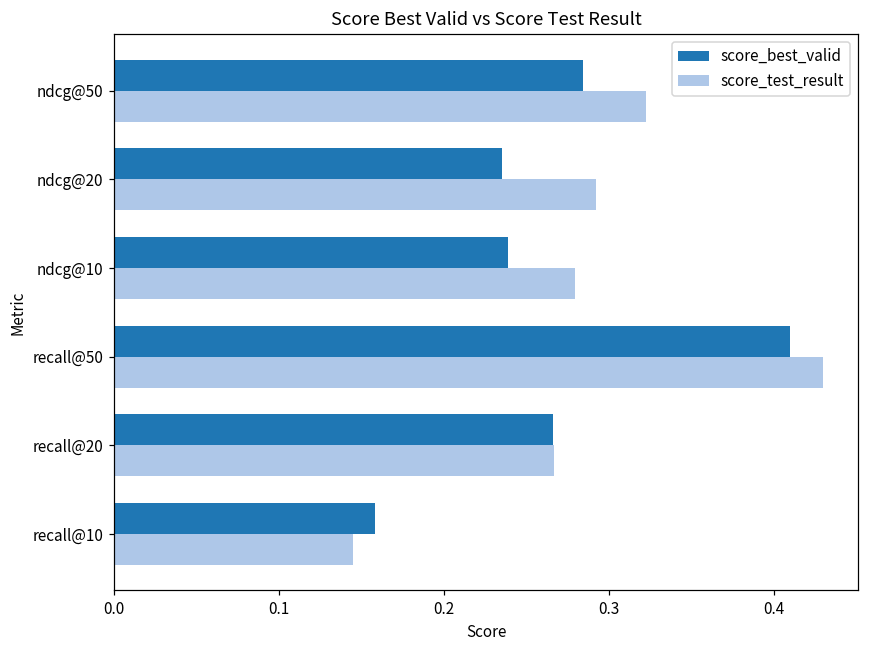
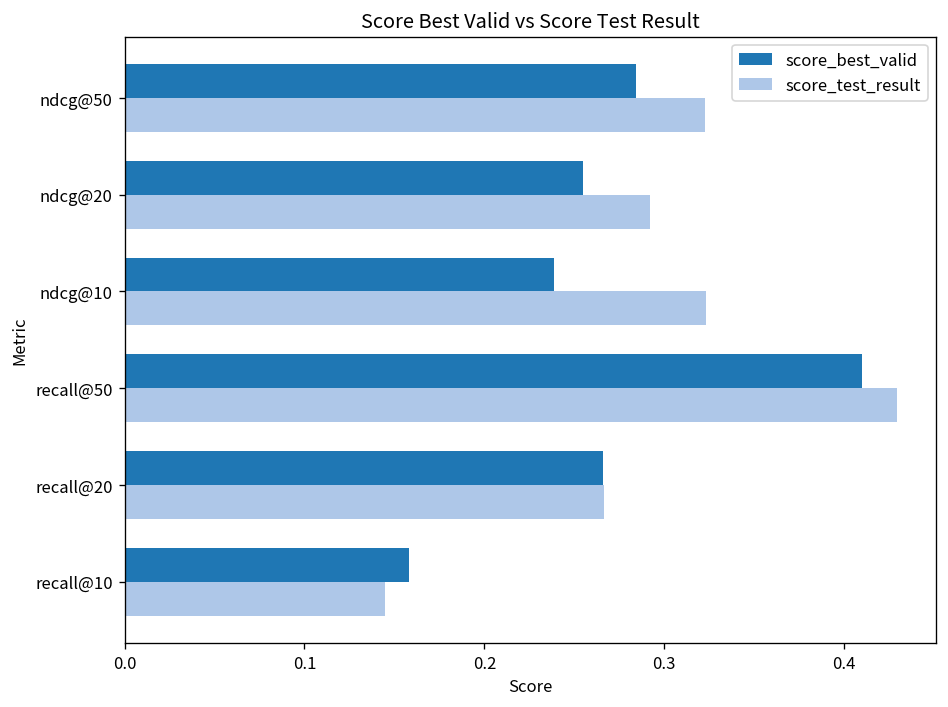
score_best_valid, ndcg@20: 0.235 -> 0.255
score_test_result, ndcg@10: 0.280 -> 0.323
